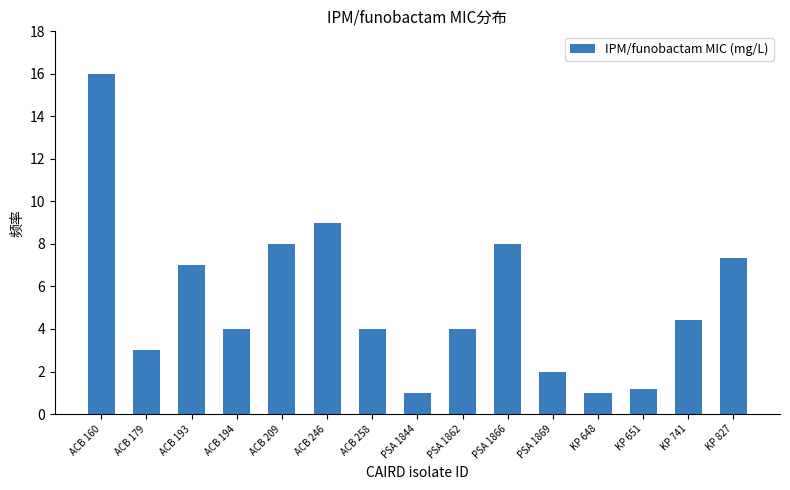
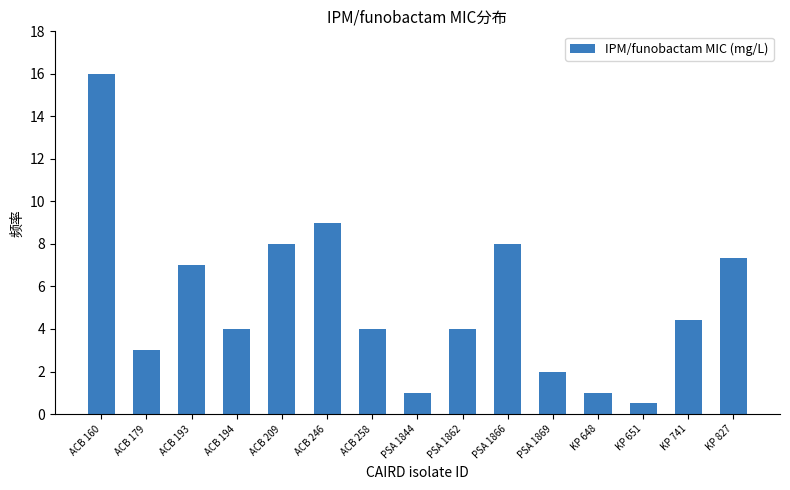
KP 651: 1.2 -> 0.5
